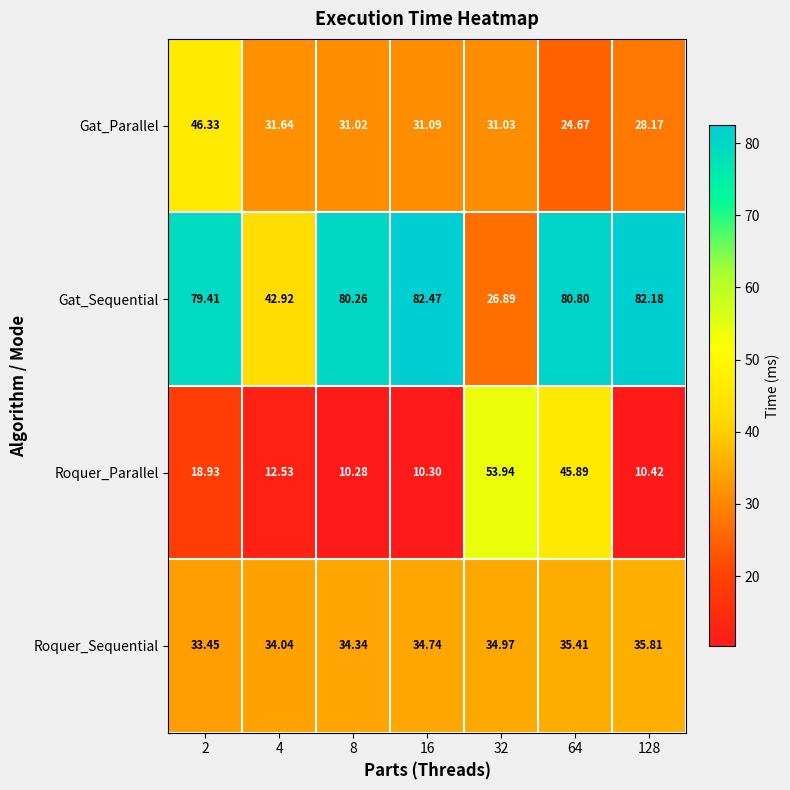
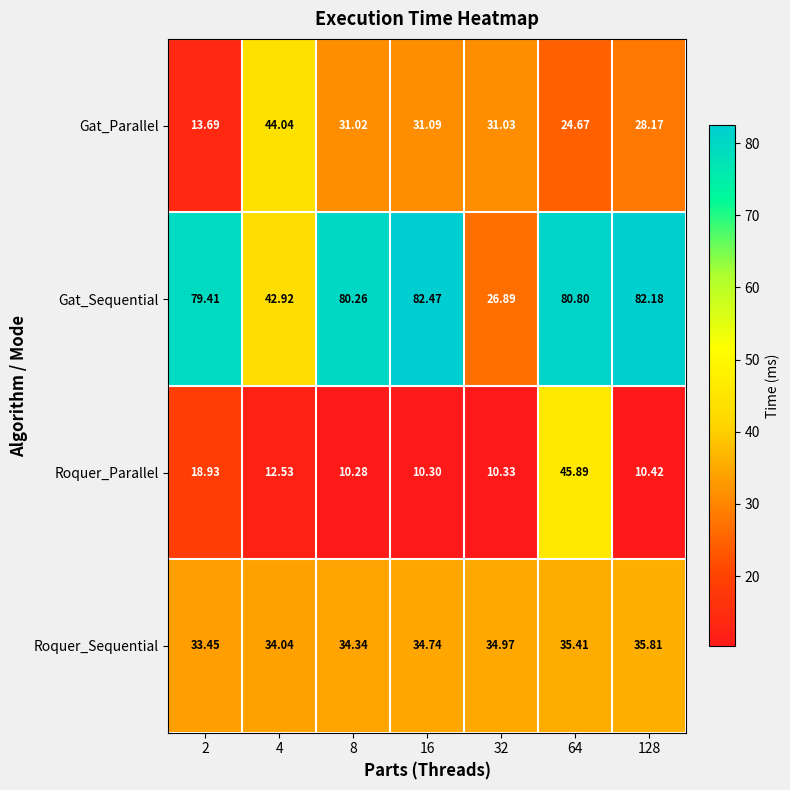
Gat_Parallel, 2: 46.33 -> 13.69
Gat_Parallel, 4: 31.64 -> 44.04
Roquer_Parallel, 32: 53.94 -> 10.33
